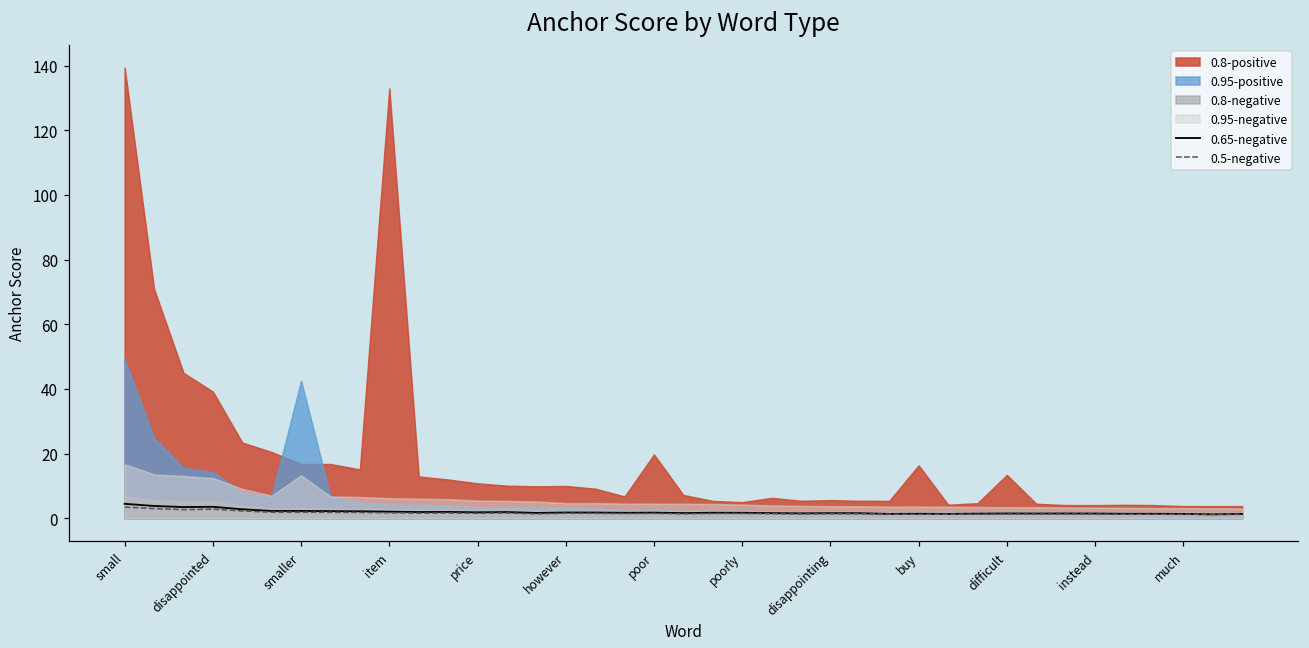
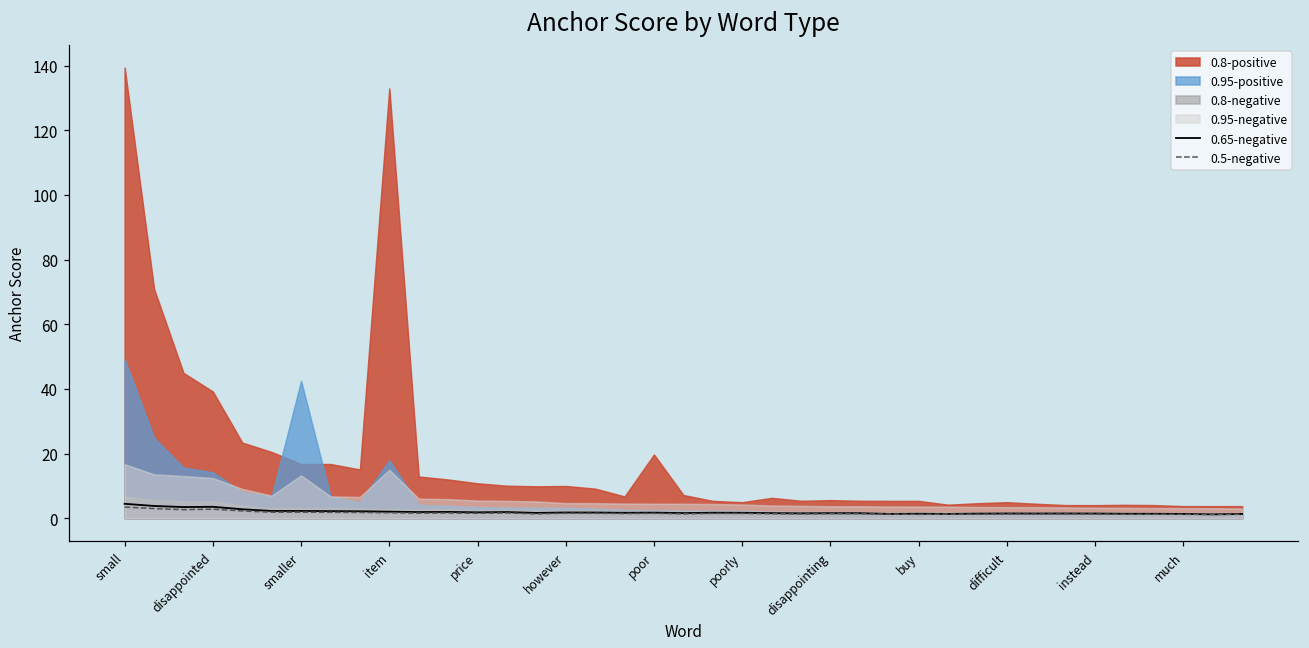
0.95-positive, item: 4 -> 18
0.95-negative, item: 6 -> 15
0.8-positive, buy: 16 -> 5
0.8-positive, difficult: 13 -> 5
